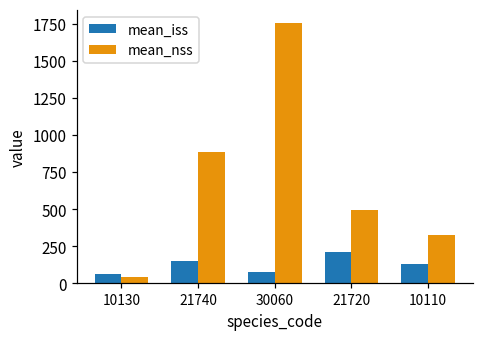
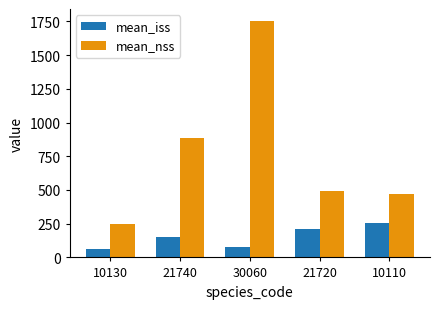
mean_nss, 10130: 40 -> 250
mean_iss, 10110: 130 -> 250
mean_nss, 10110: 330 -> 470
